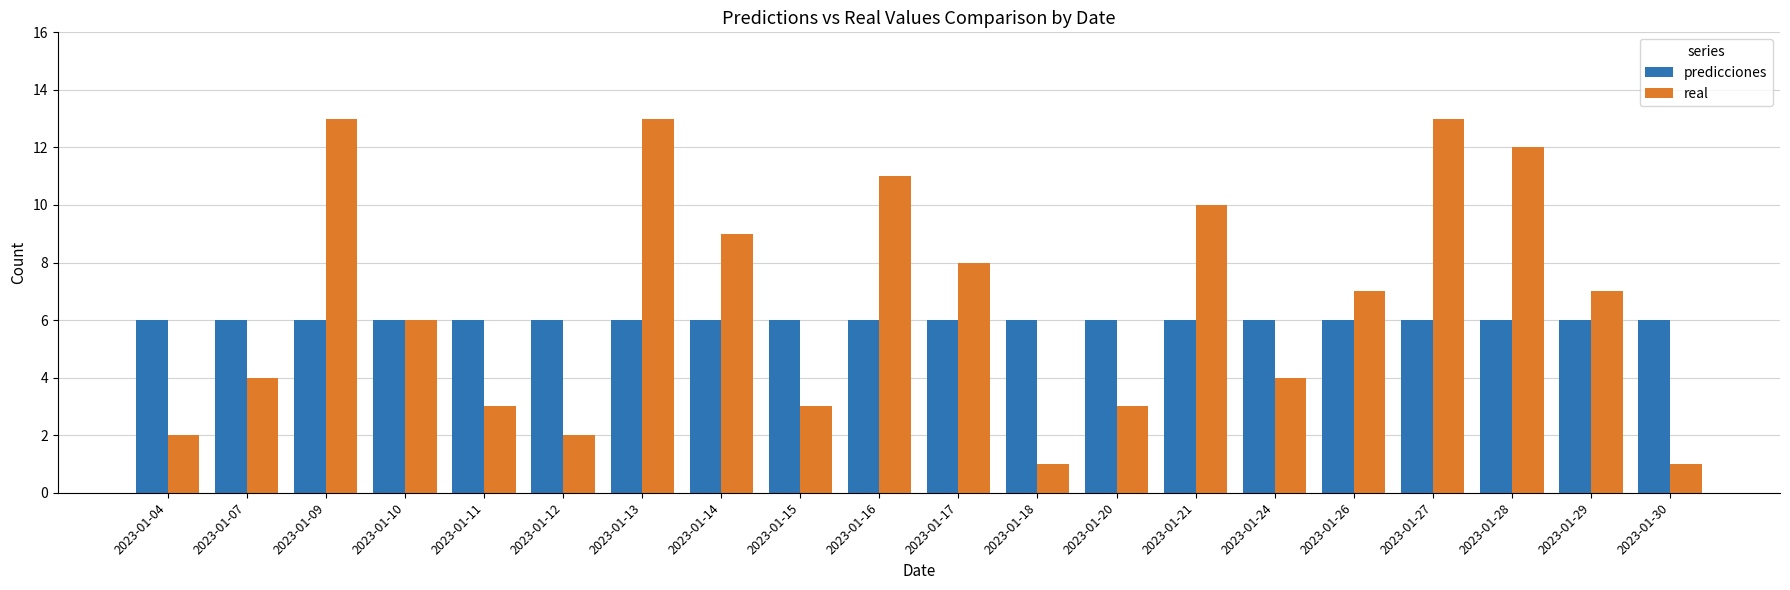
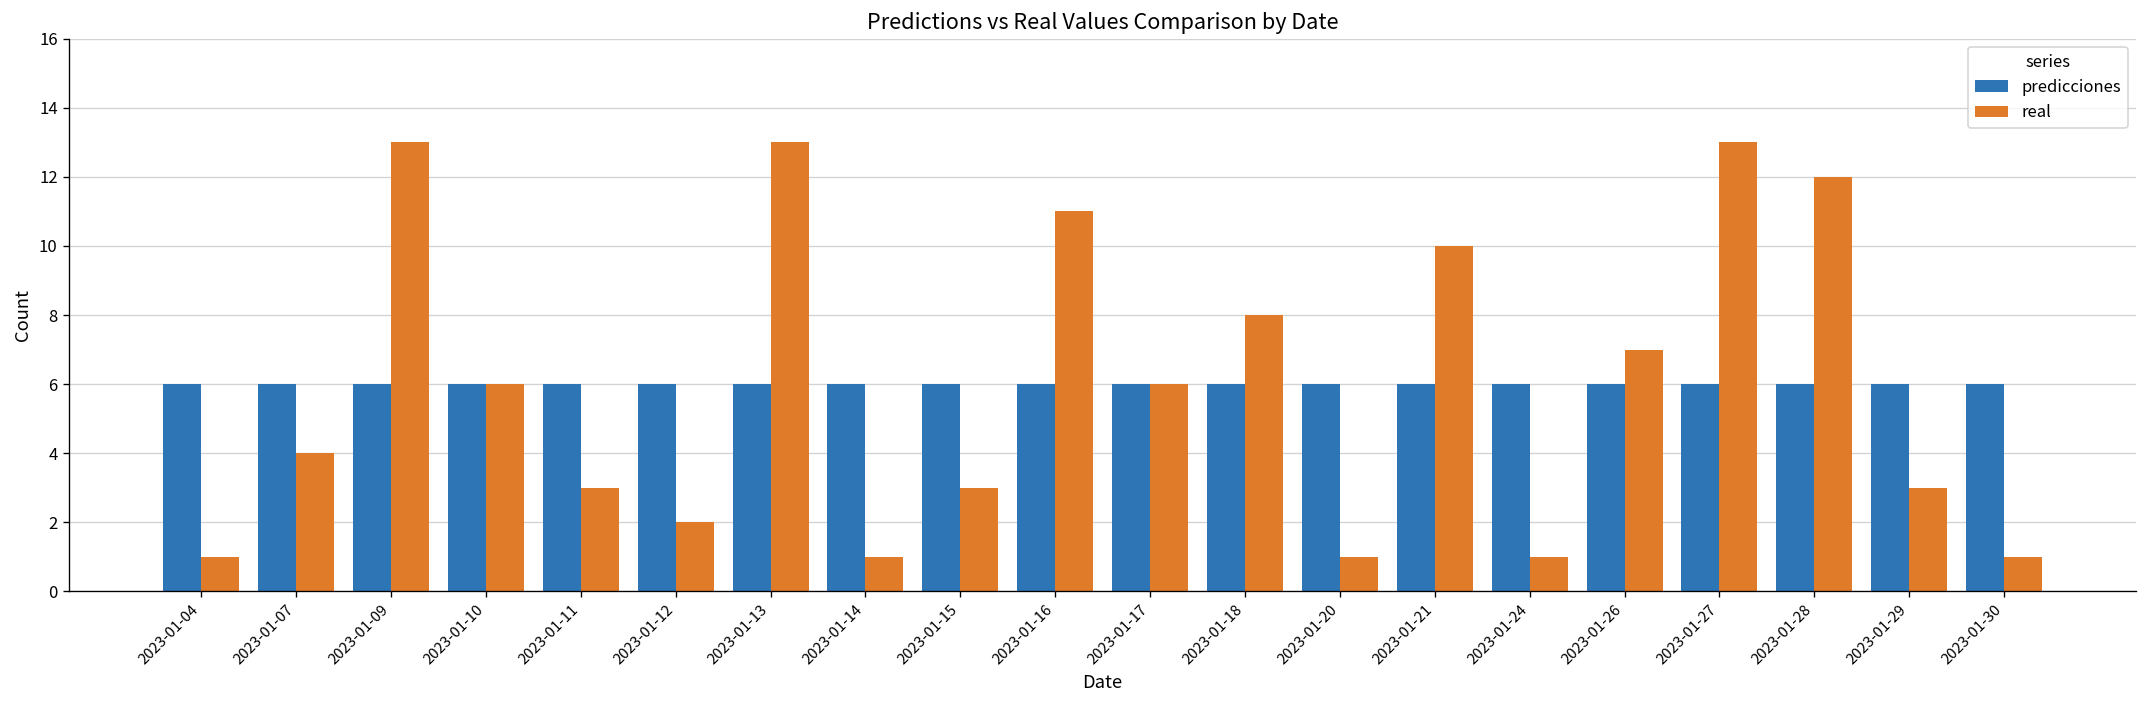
real, 2023-01-04: 2 -> 1
real, 2023-01-14: 9 -> 1
real, 2023-01-17: 8 -> 6
real, 2023-01-18: 1 -> 8
real, 2023-01-20: 3 -> 1
real, 2023-01-24: 4 -> 1
real, 2023-01-29: 7 -> 3
